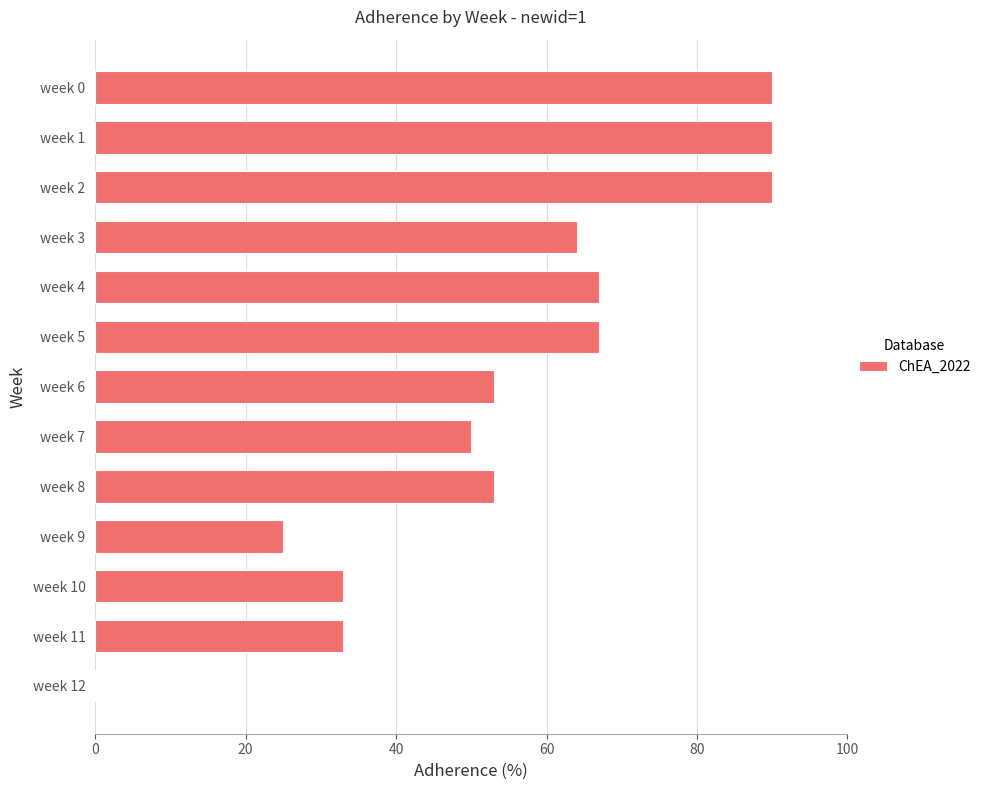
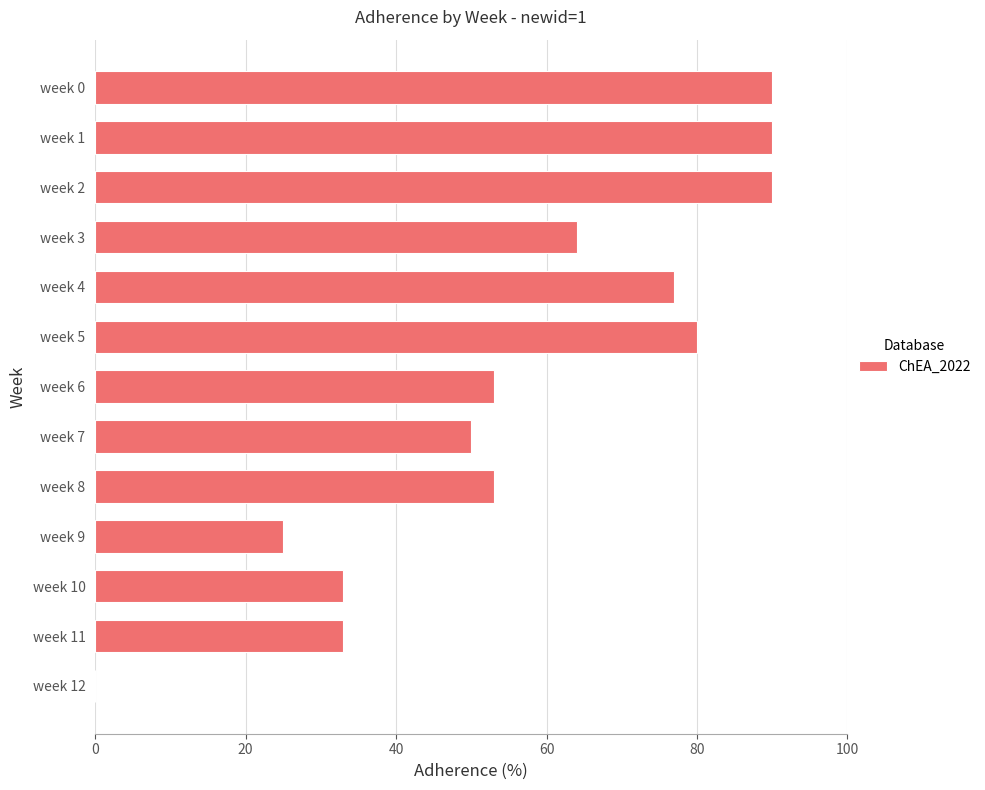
week 4: 67 -> 77
week 5: 67 -> 80
